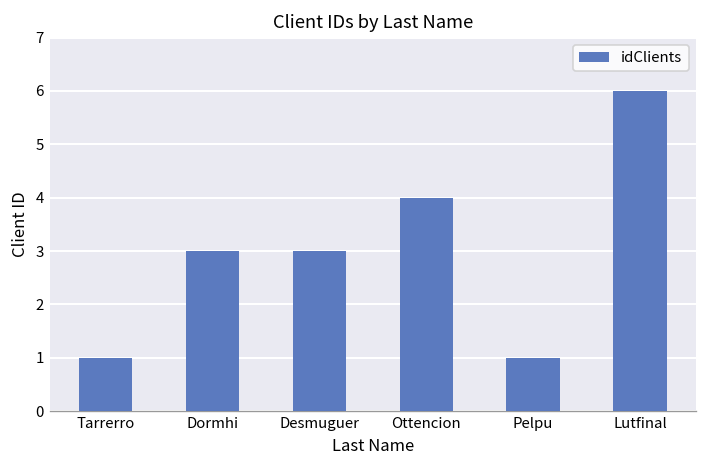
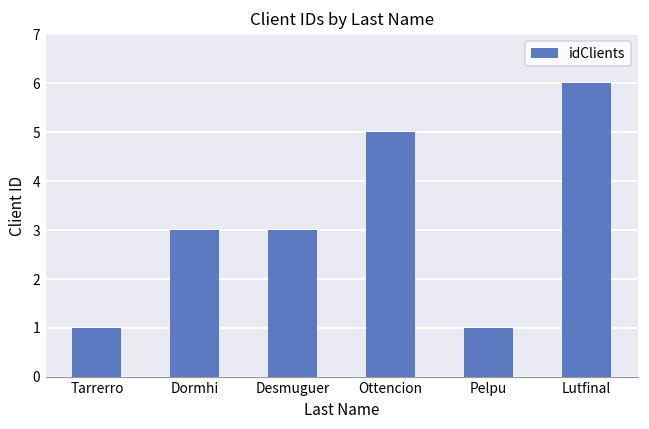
Ottencion: 4 -> 5
